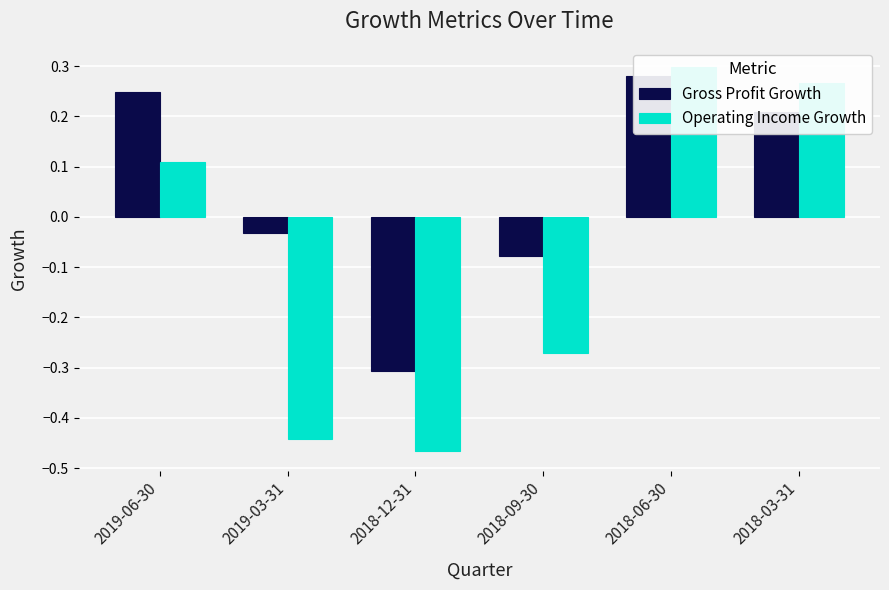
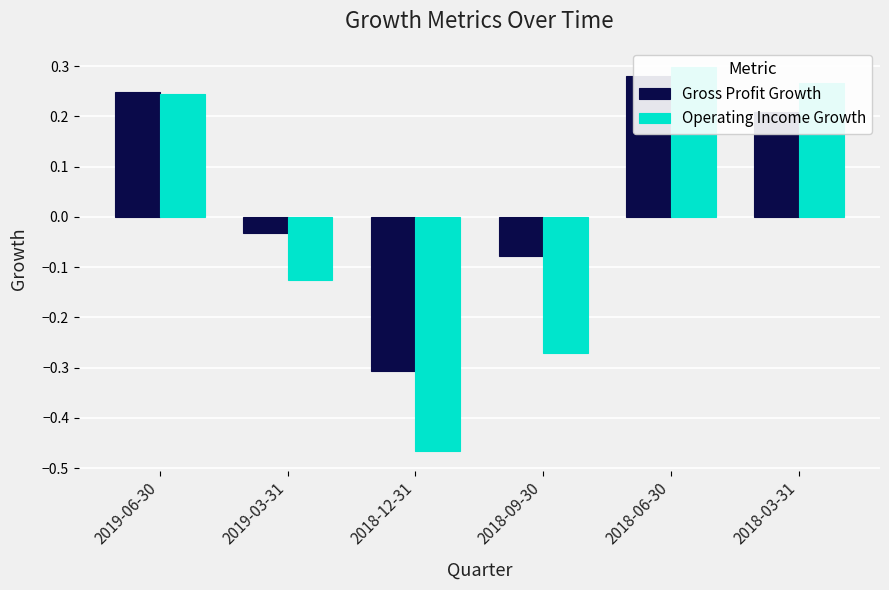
Operating Income Growth, 2019-06-30: 0.11 -> 0.25
Operating Income Growth, 2019-03-31: -0.44 -> -0.13
